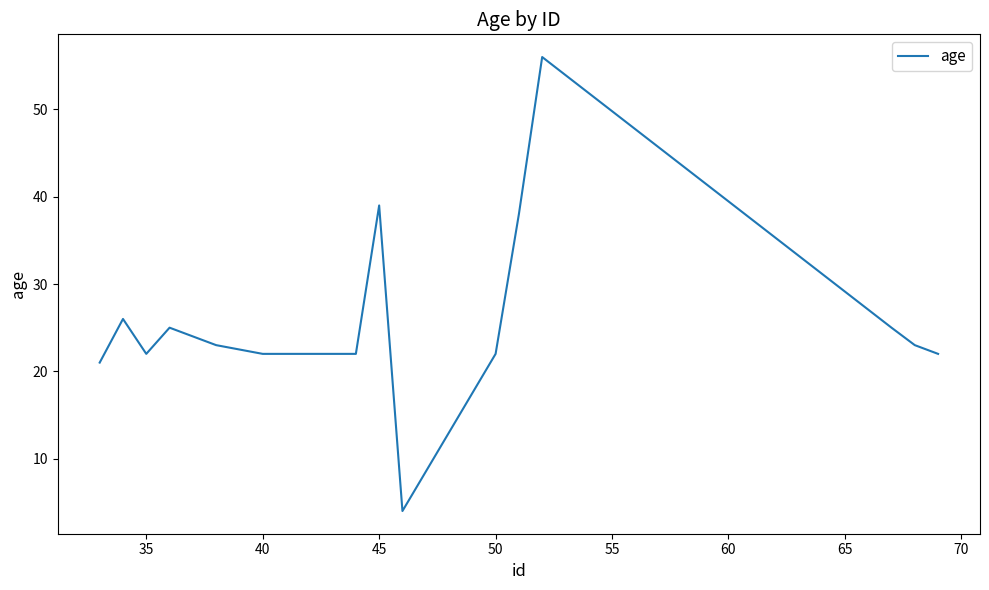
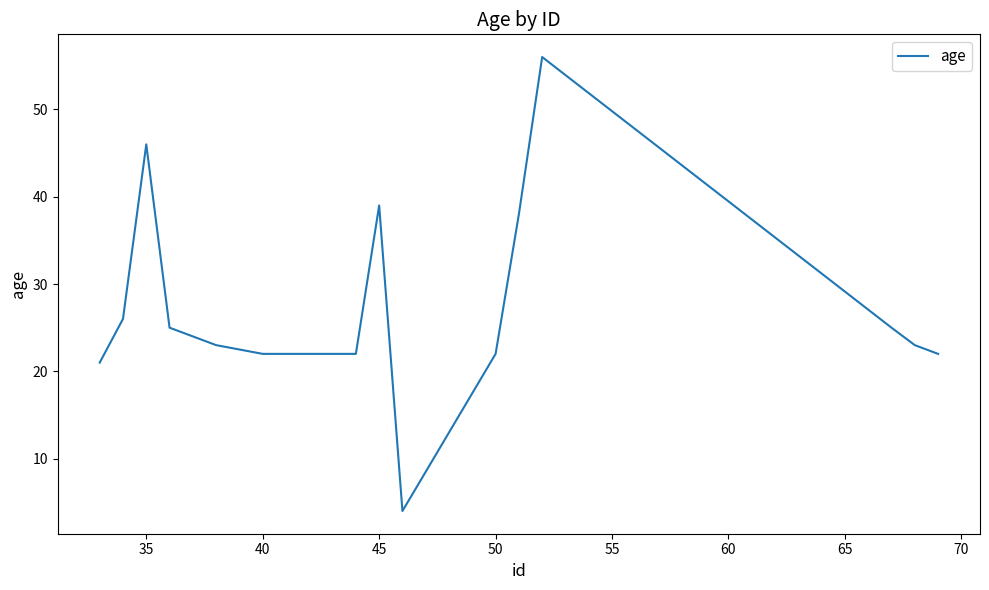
35: 22 -> 46
